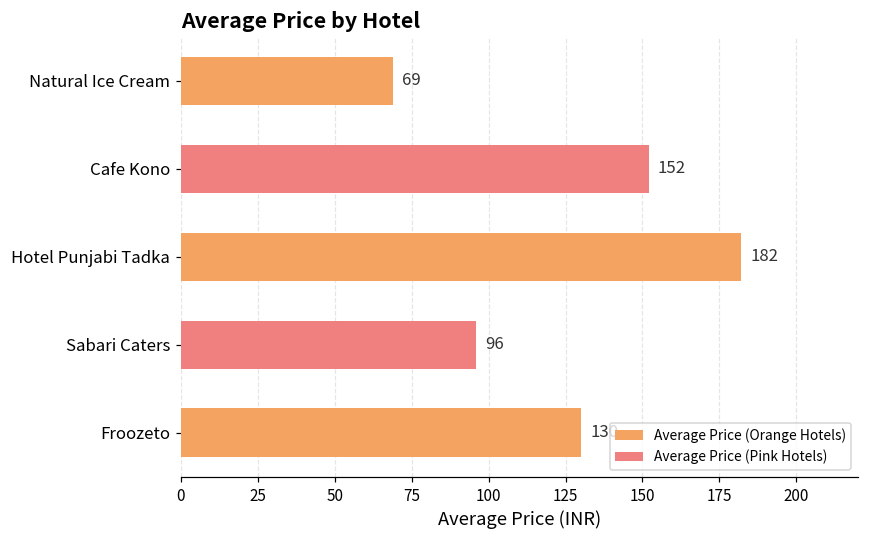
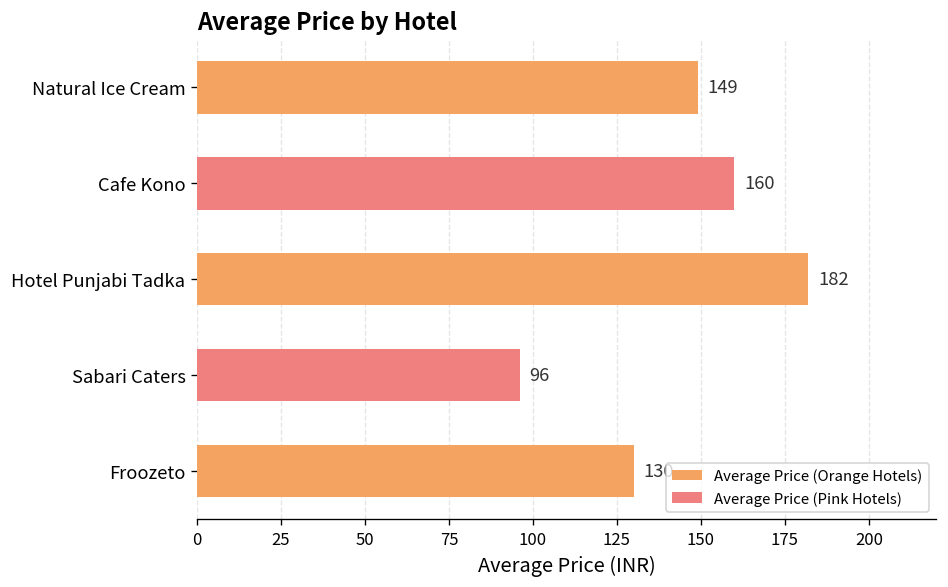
Natural Ice Cream: 69 -> 149
Cafe Kono: 152 -> 160
